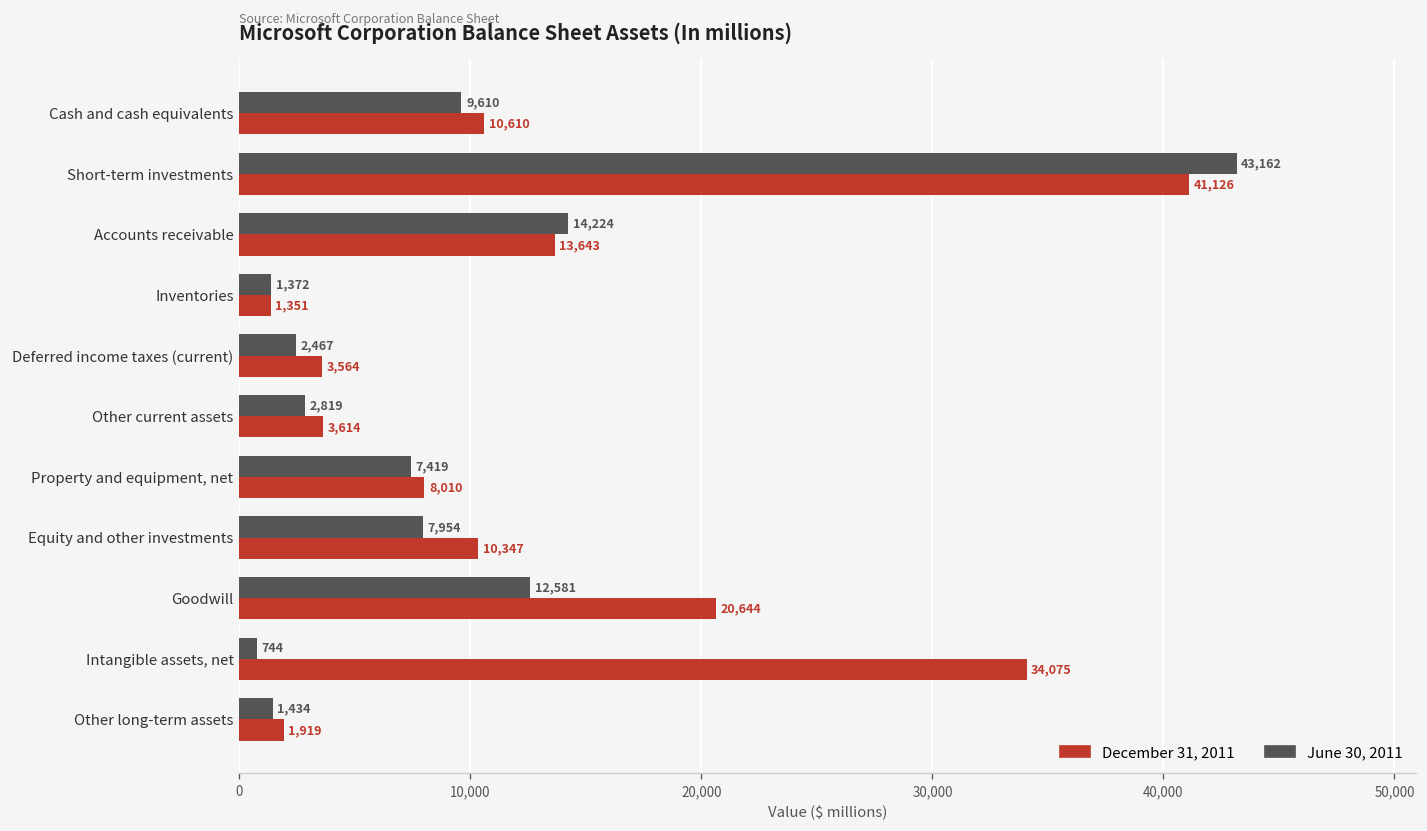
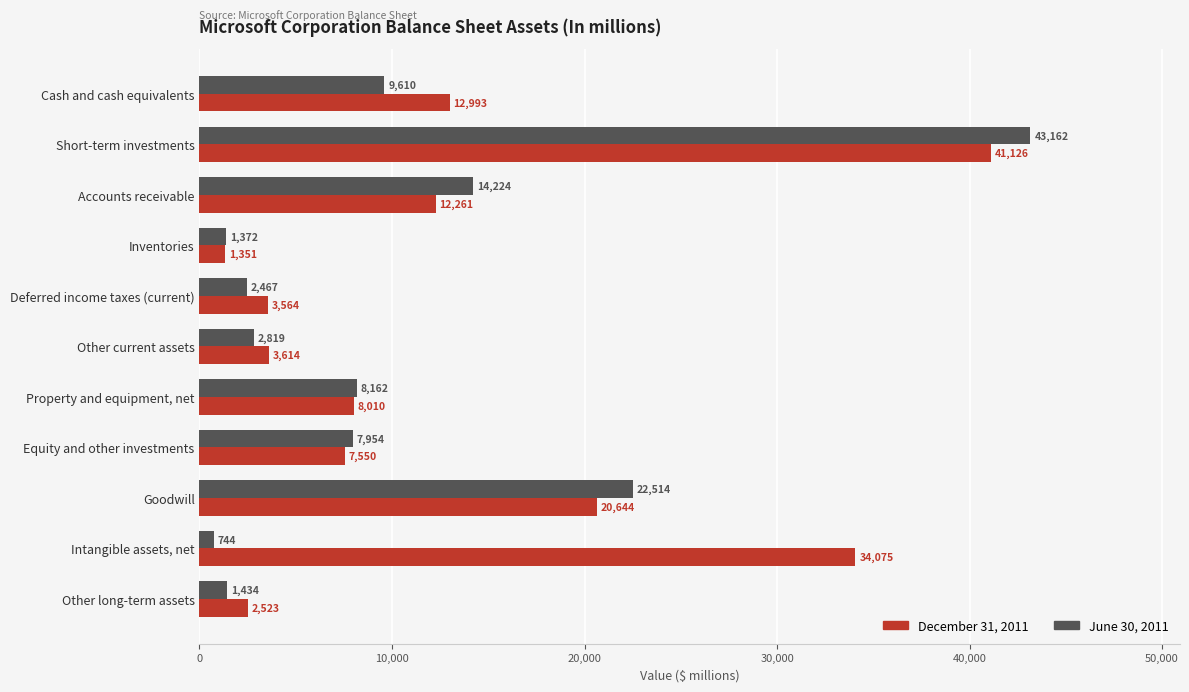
December 31, 2011, Cash and cash equivalents: 10,610 -> 12,993
December 31, 2011, Accounts receivable: 13,643 -> 12,261
June 30, 2011, Property and equipment, net: 7,419 -> 8,162
December 31, 2011, Equity and other investments: 10,347 -> 7,550
June 30, 2011, Goodwill: 12,581 -> 22,514
December 31, 2011, Other long-term assets: 1,919 -> 2,523
